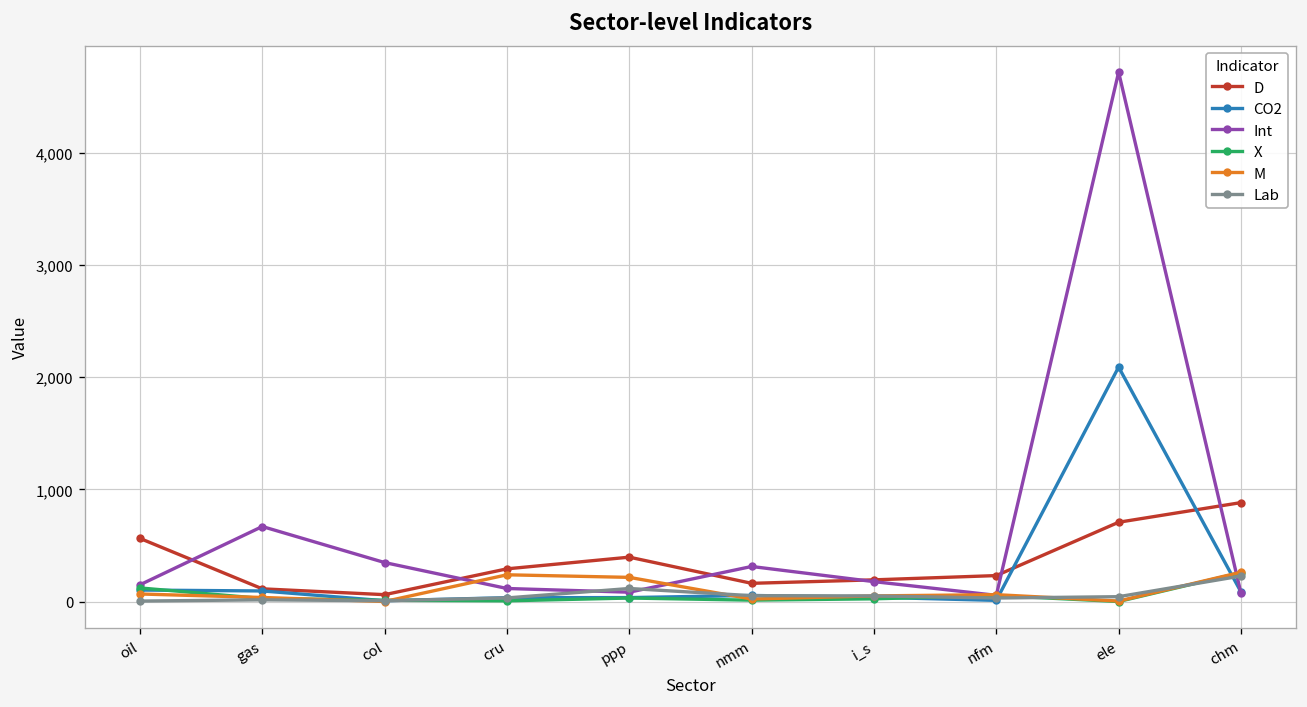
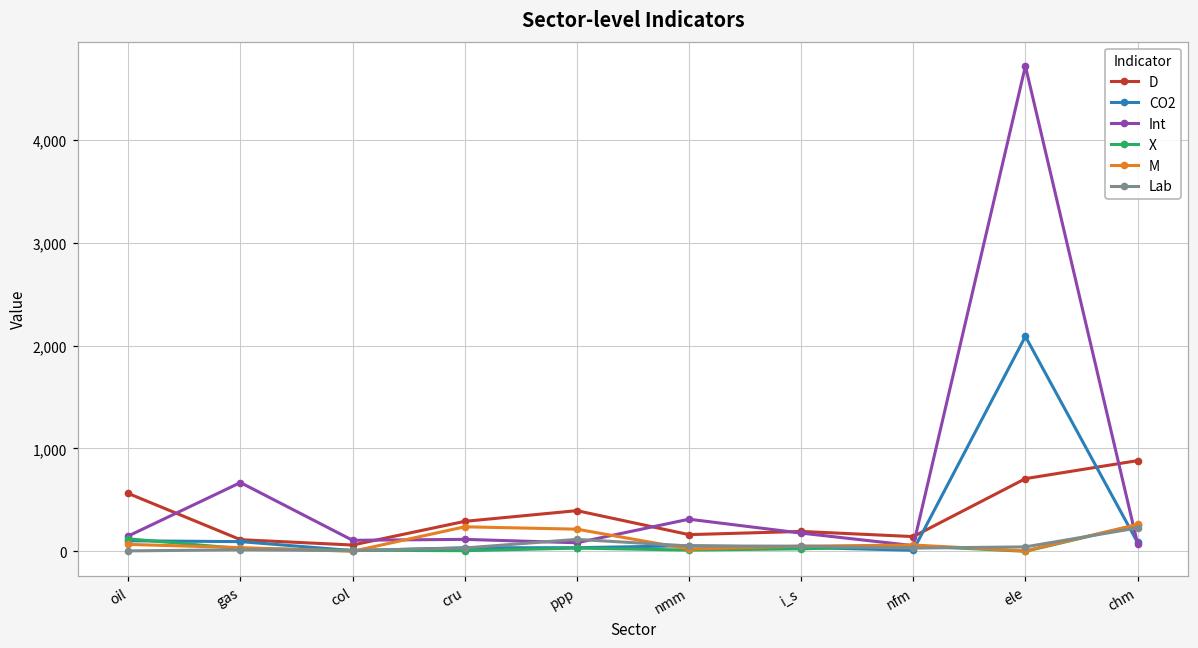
Int, col: 300 -> 100
D, nfm: 200 -> 100
